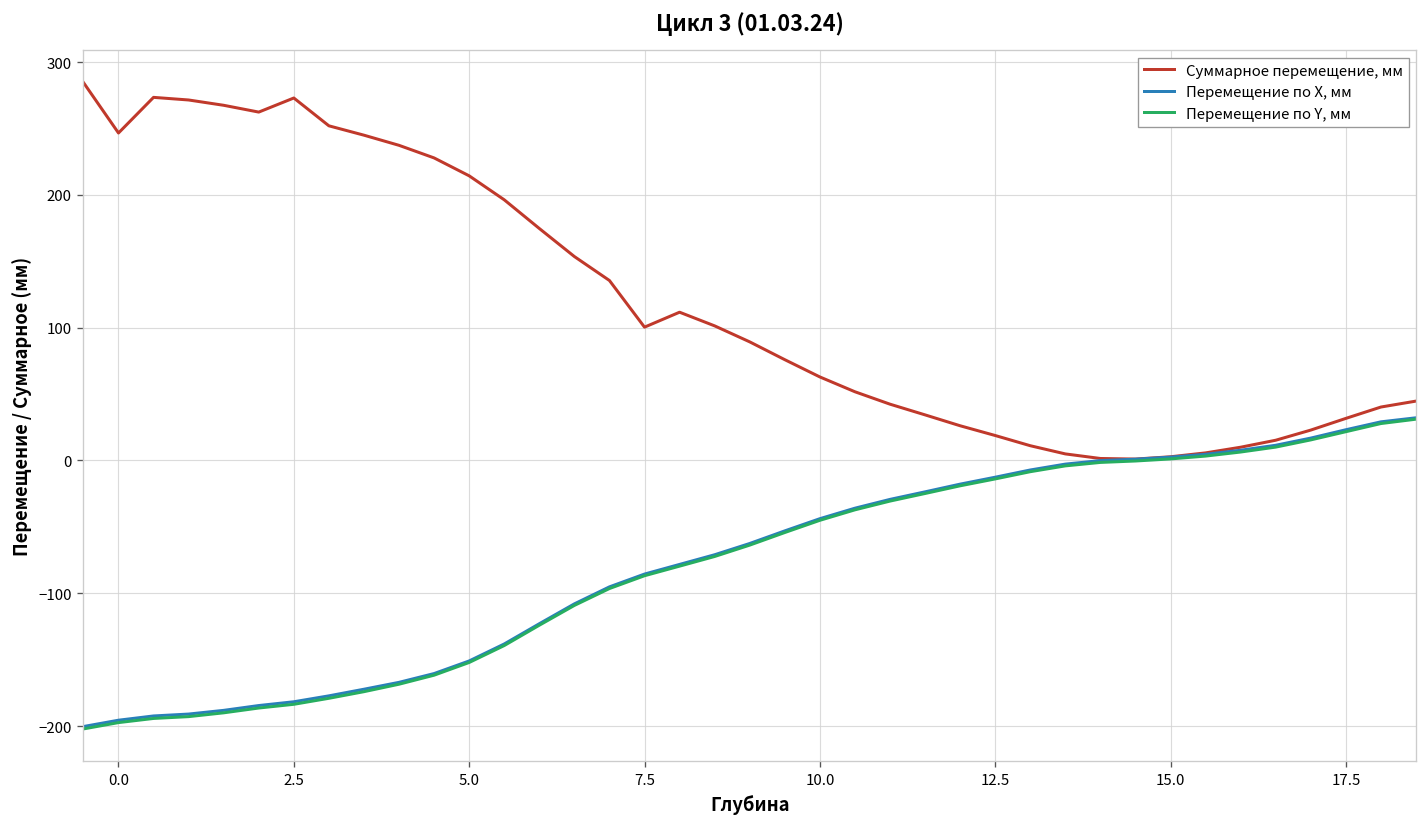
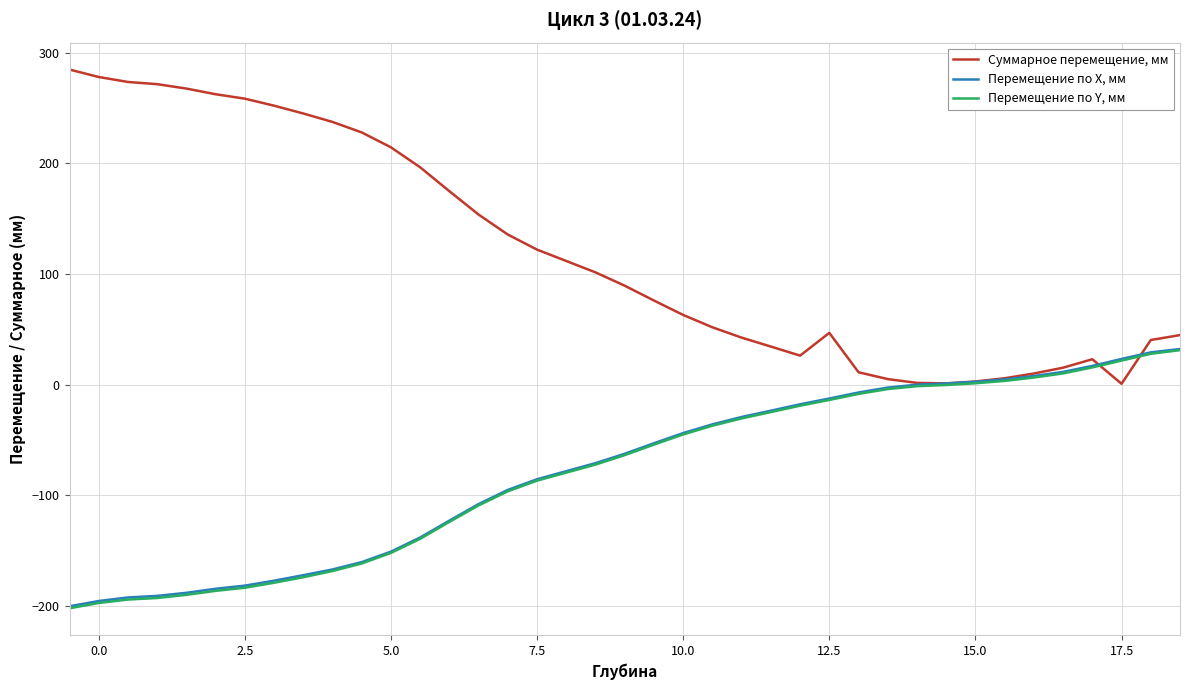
Суммарное перемещение, мм, 0.0: 247 -> 278
Суммарное перемещение, мм, 2.5: 273 -> 258
Суммарное перемещение, мм, 7.5: 100 -> 122
Суммарное перемещение, мм, 12.5: 19 -> 47
Суммарное перемещение, мм, 17.5: 32 -> 1
